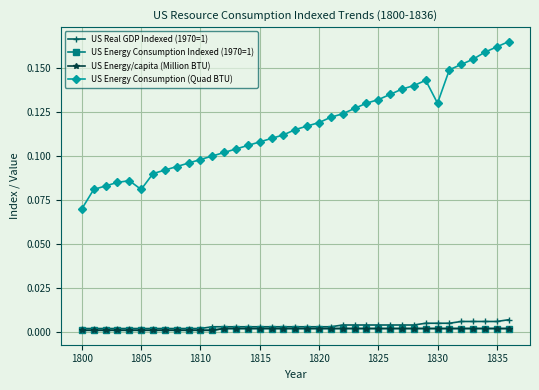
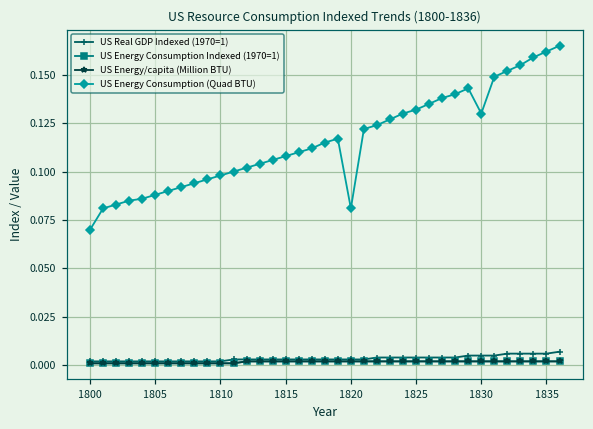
US Energy Consumption (Quad BTU), 1805: 0.081 -> 0.088
US Energy Consumption (Quad BTU), 1820: 0.119 -> 0.081
